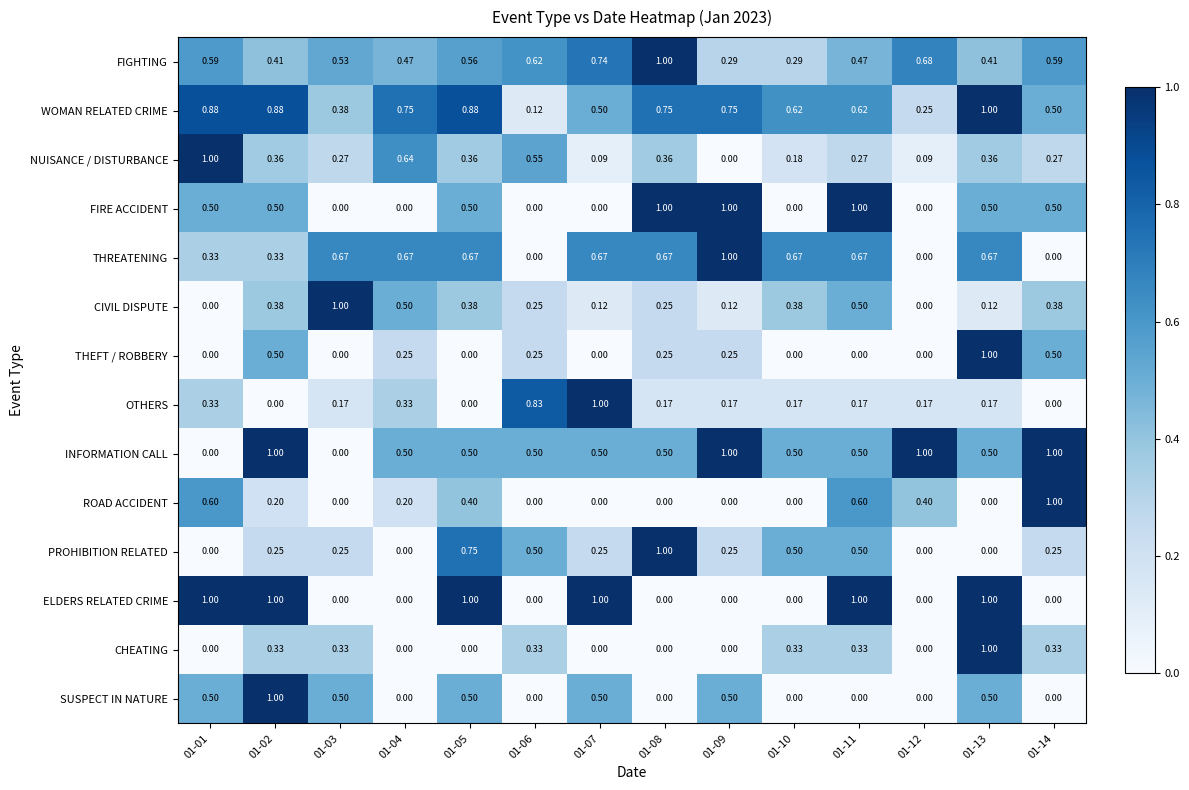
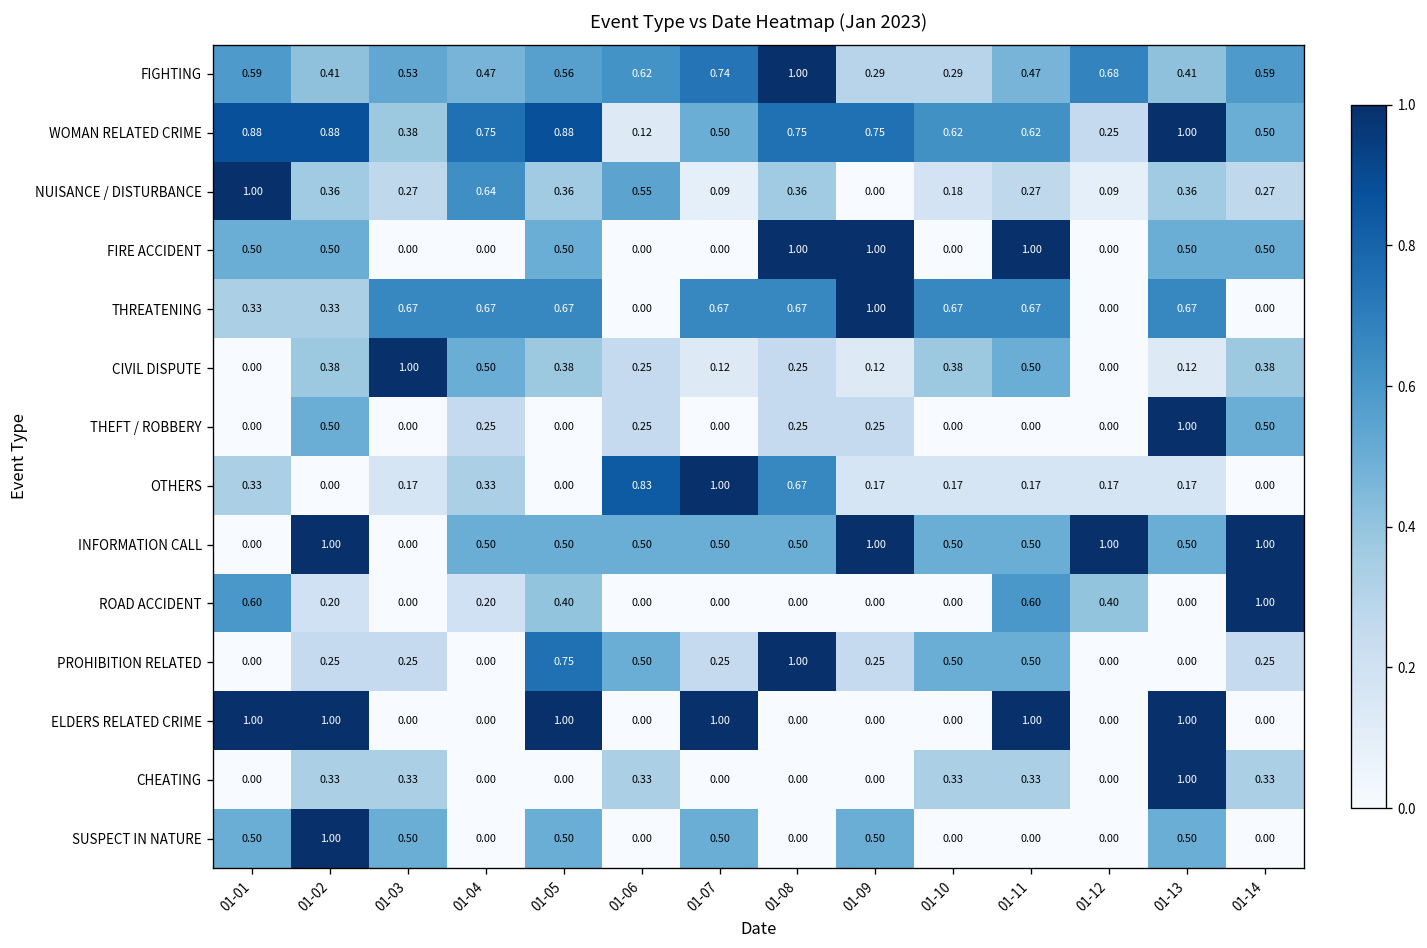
OTHERS, 01-08: 0.17 -> 0.67
